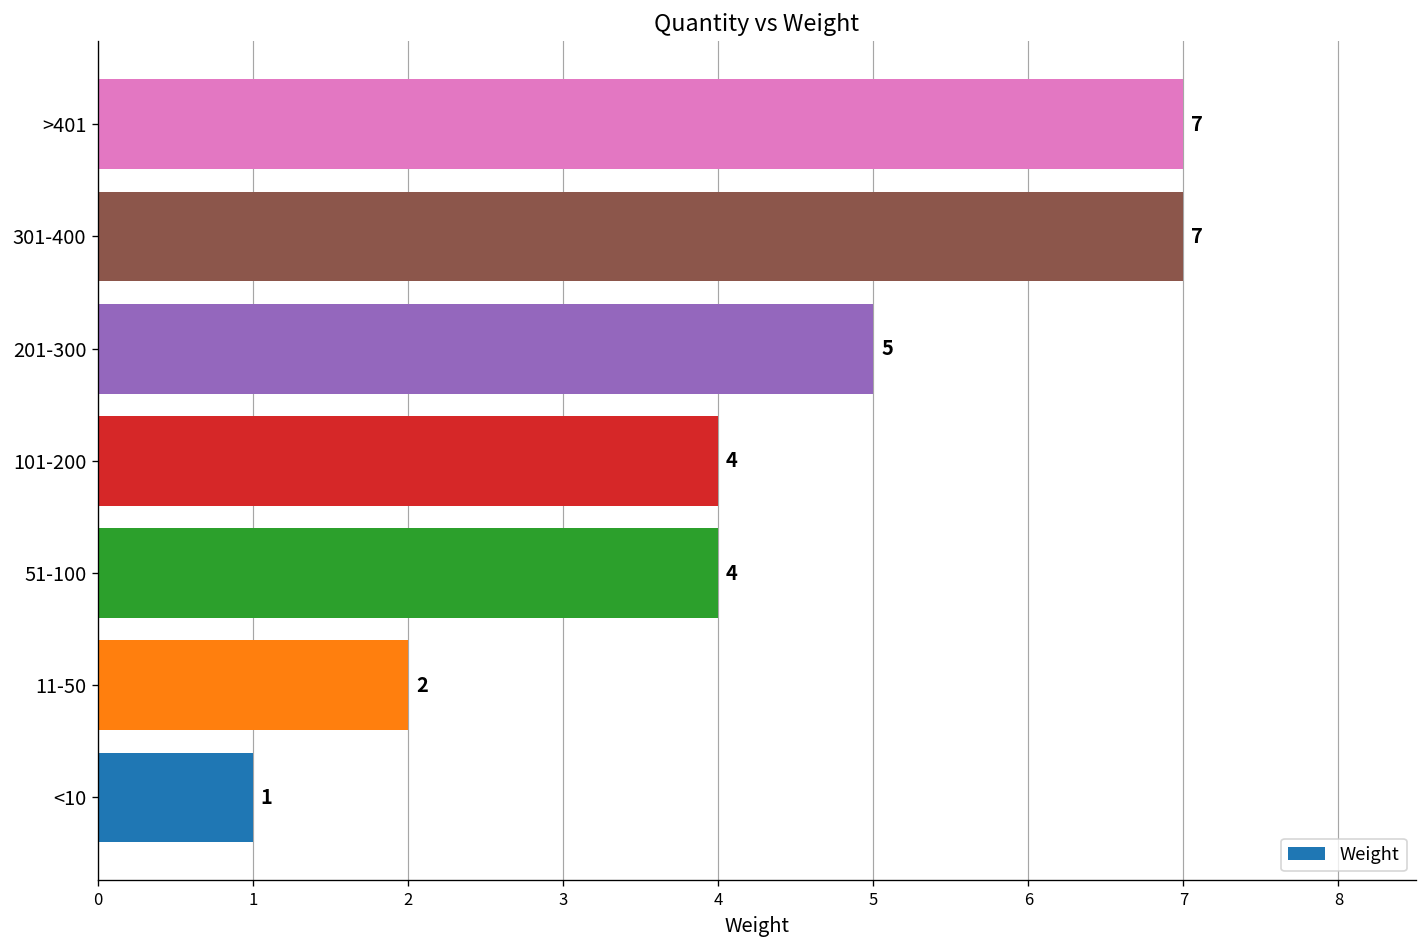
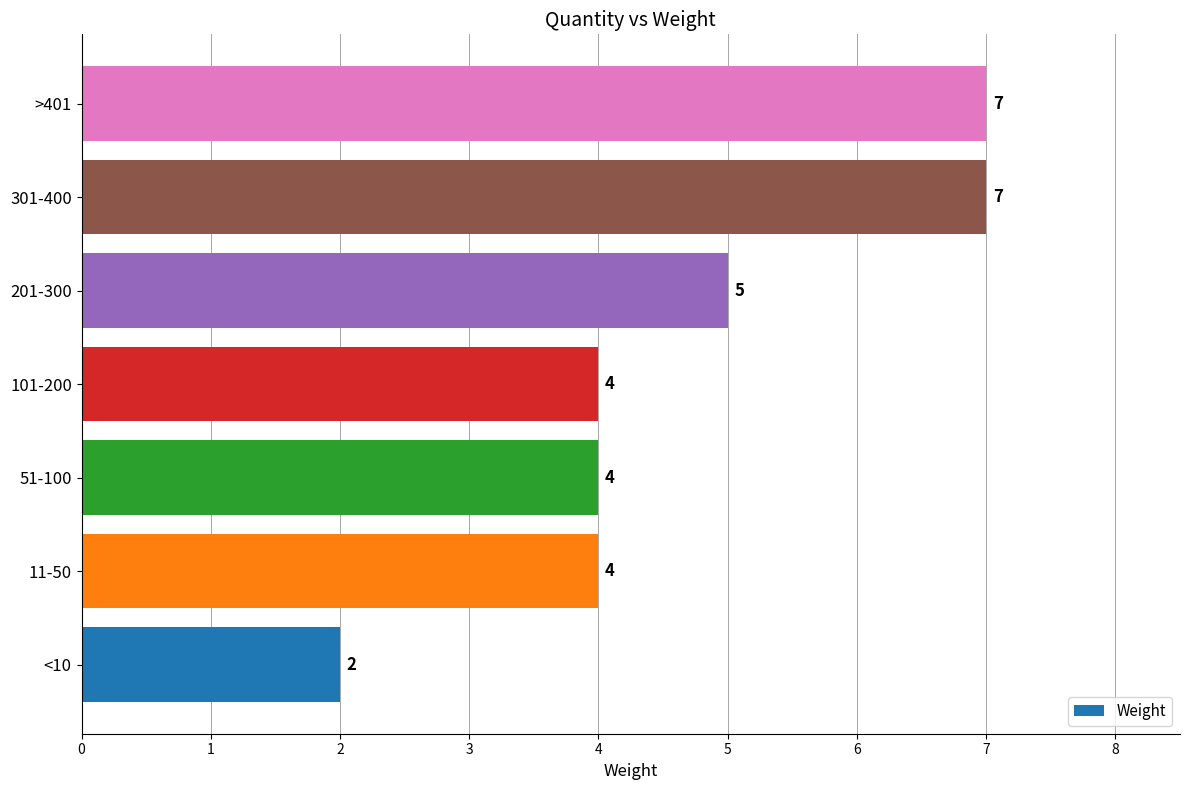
11-50: 2 -> 4
<10: 1 -> 2
